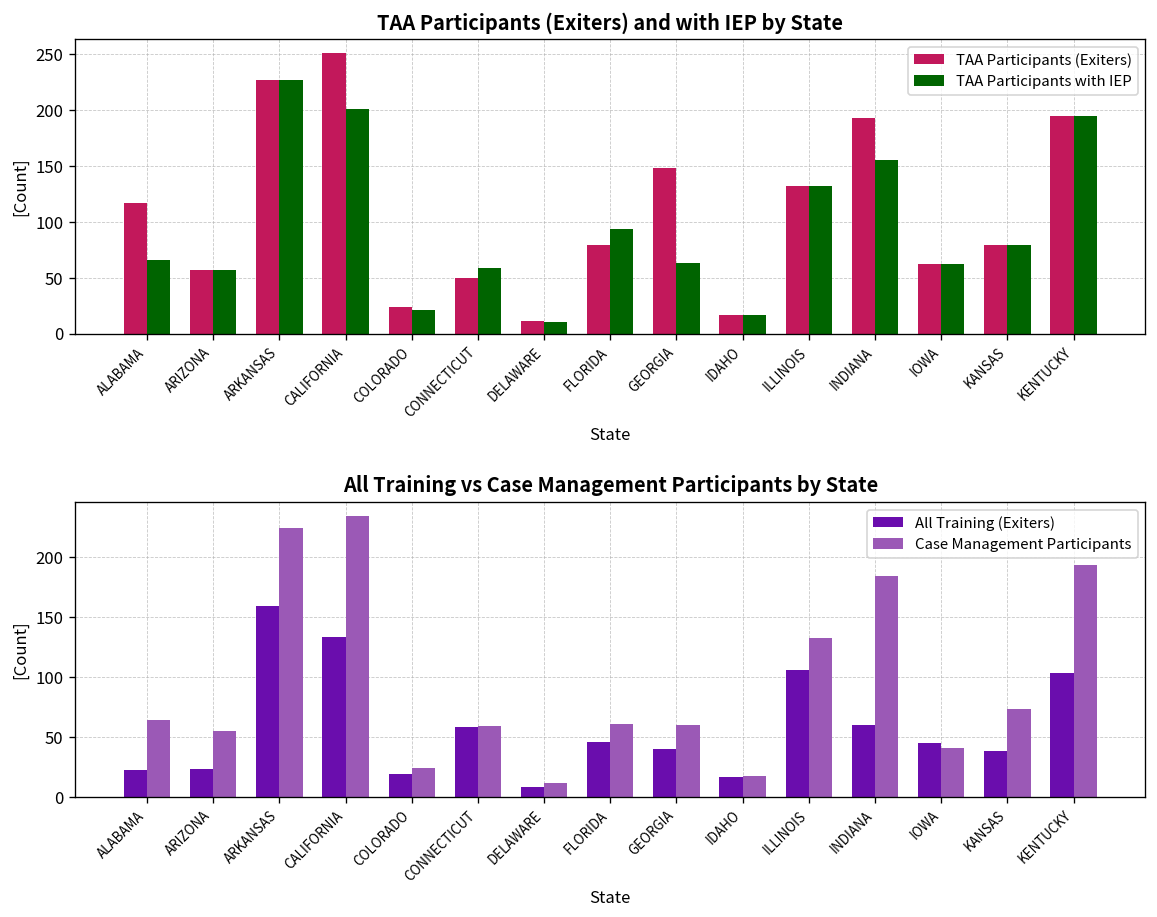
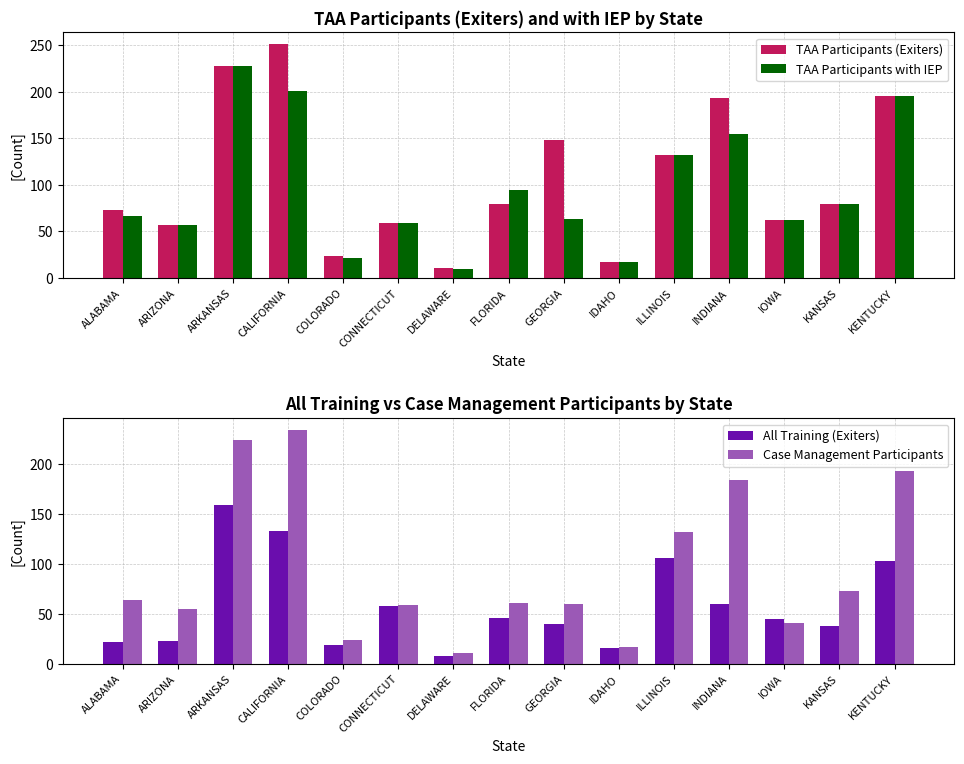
TAA Participants (Exiters) and with IEP by State, TAA Participants (Exiters), ALABAMA: 120 -> 70
TAA Participants (Exiters) and with IEP by State, TAA Participants (Exiters), CONNECTICUT: 50 -> 60
